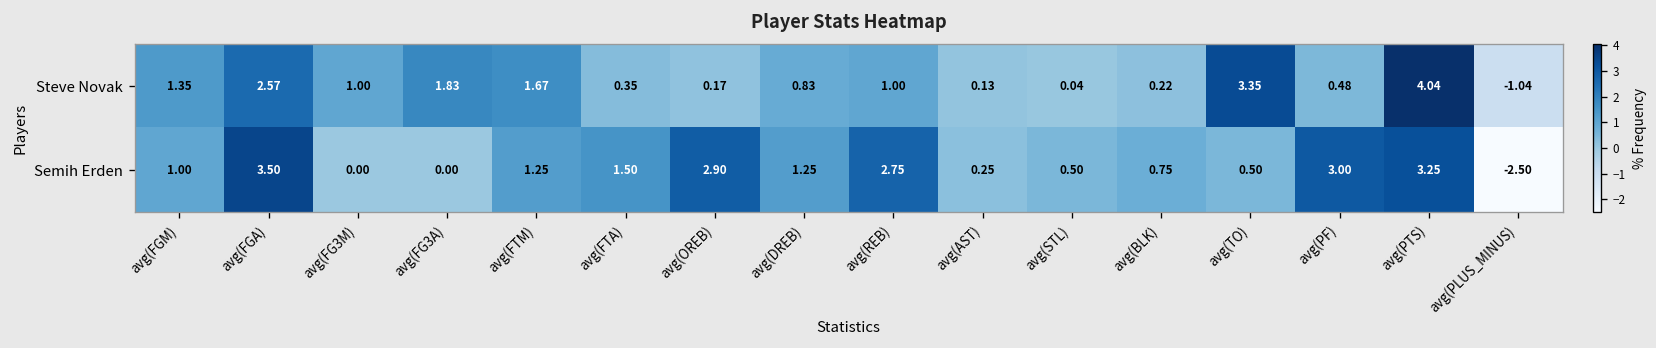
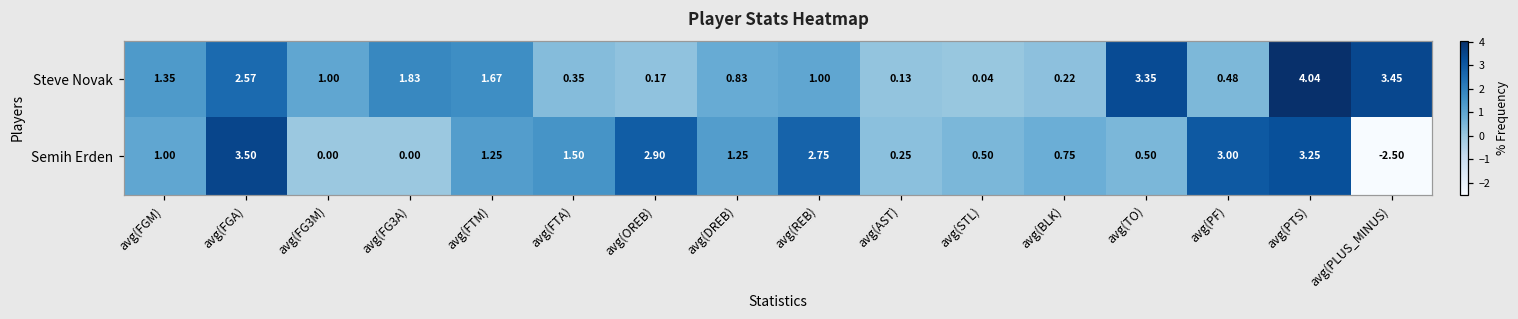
Steve Novak, avg(PLUS_MINUS): -1.04 -> 3.45
